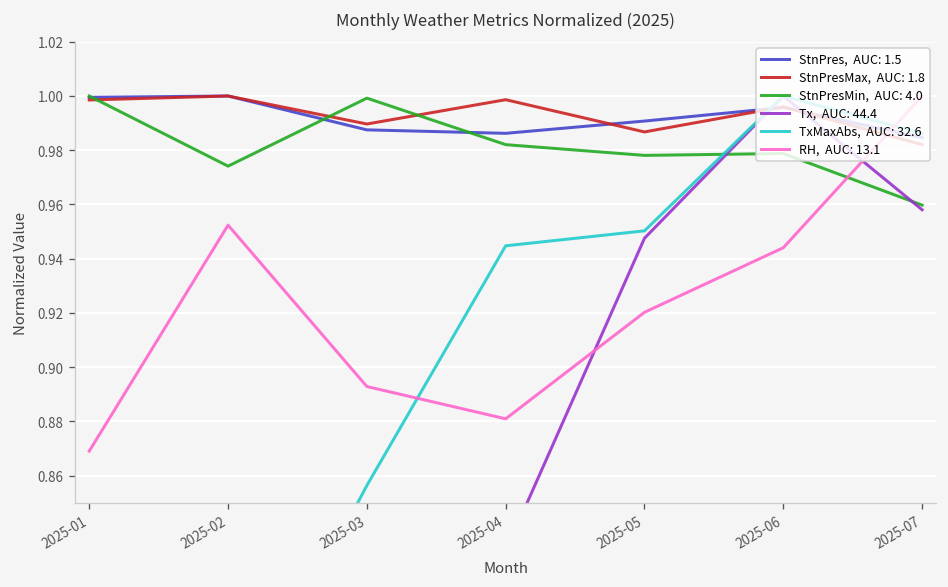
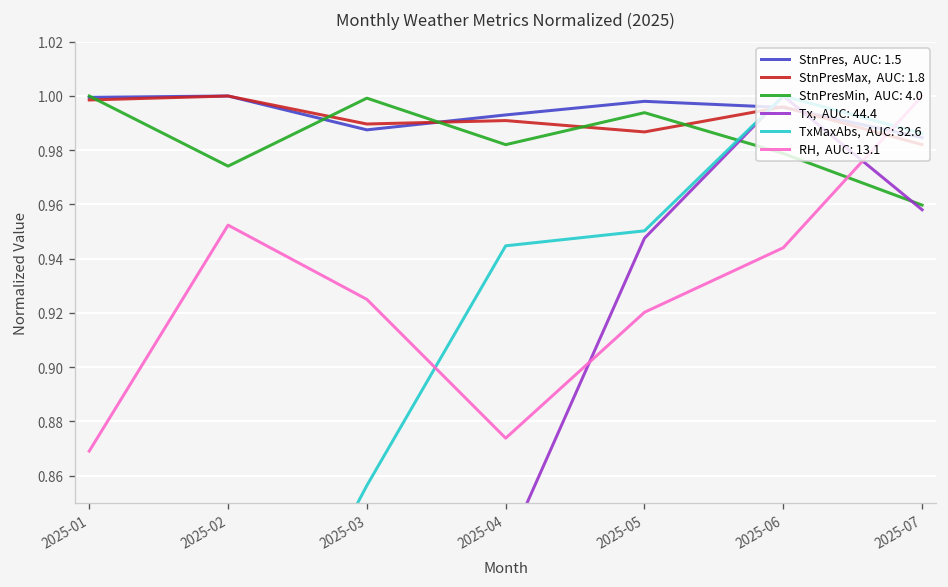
RH, AUC: 13.1, 2025-03: 0.893 -> 0.925
StnPres, AUC: 1.5, 2025-04: 0.986 -> 0.993
StnPresMax, AUC: 1.8, 2025-04: 0.999 -> 0.991
RH, AUC: 13.1, 2025-04: 0.881 -> 0.874
StnPres, AUC: 1.5, 2025-05: 0.991 -> 0.998
StnPresMin, AUC: 4.0, 2025-05: 0.978 -> 0.994
